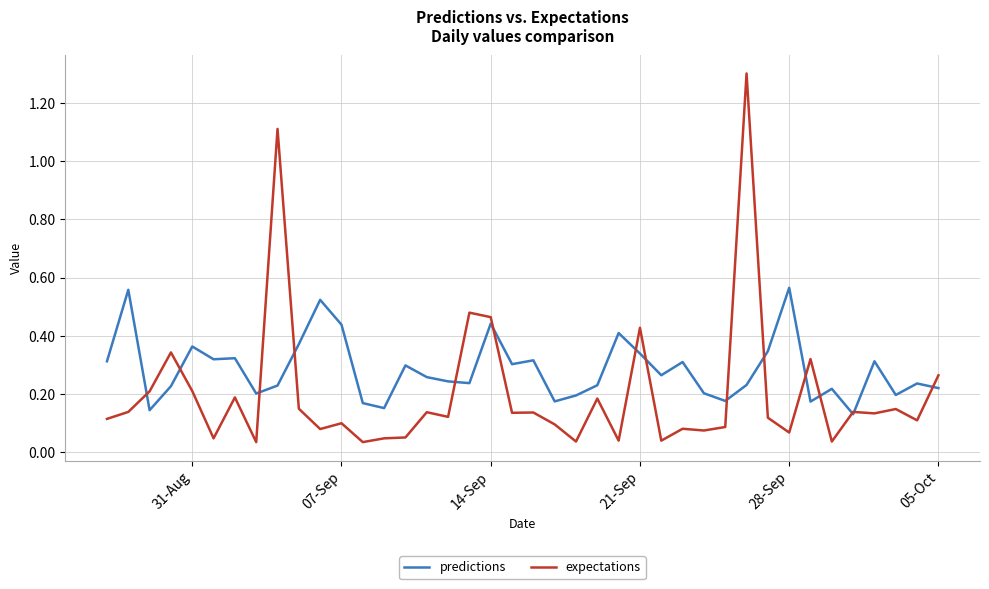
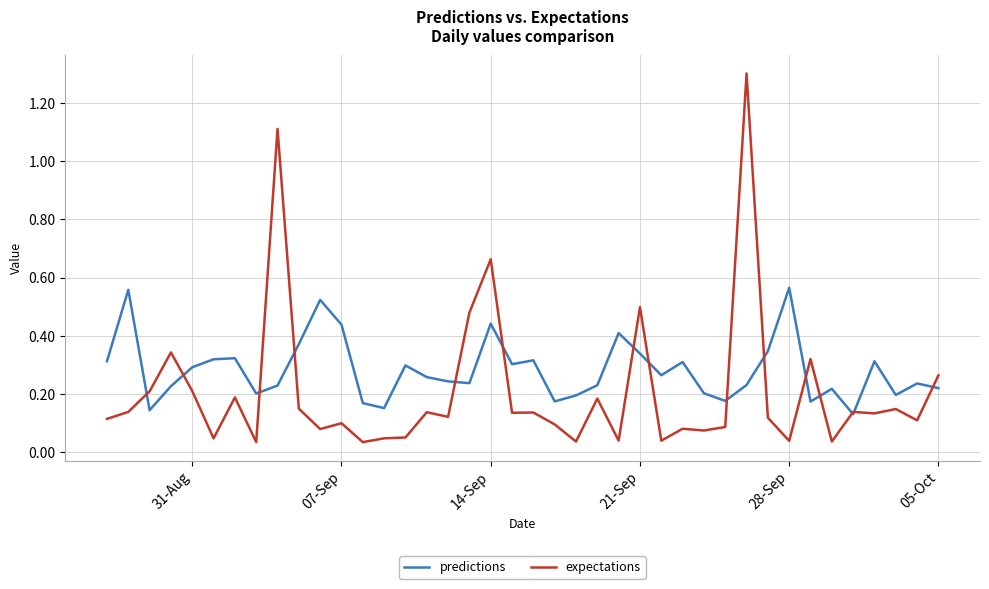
predictions, 31-Aug: 0.36 -> 0.29
expectations, 14-Sep: 0.46 -> 0.66
expectations, 21-Sep: 0.43 -> 0.50
expectations, 28-Sep: 0.07 -> 0.04
